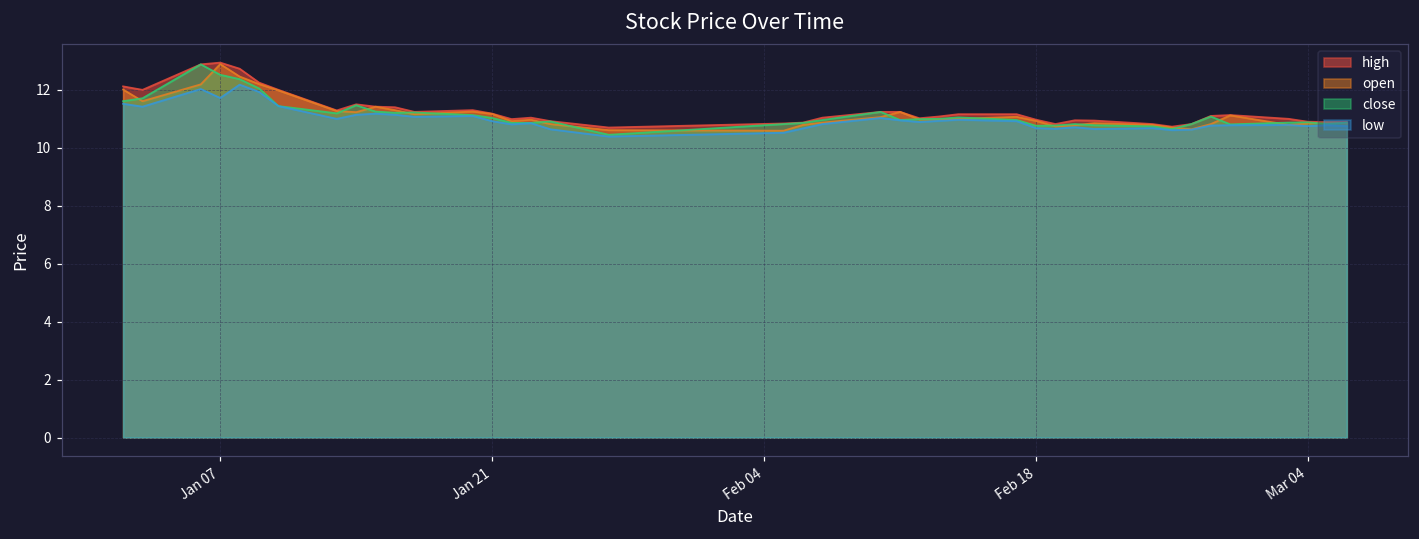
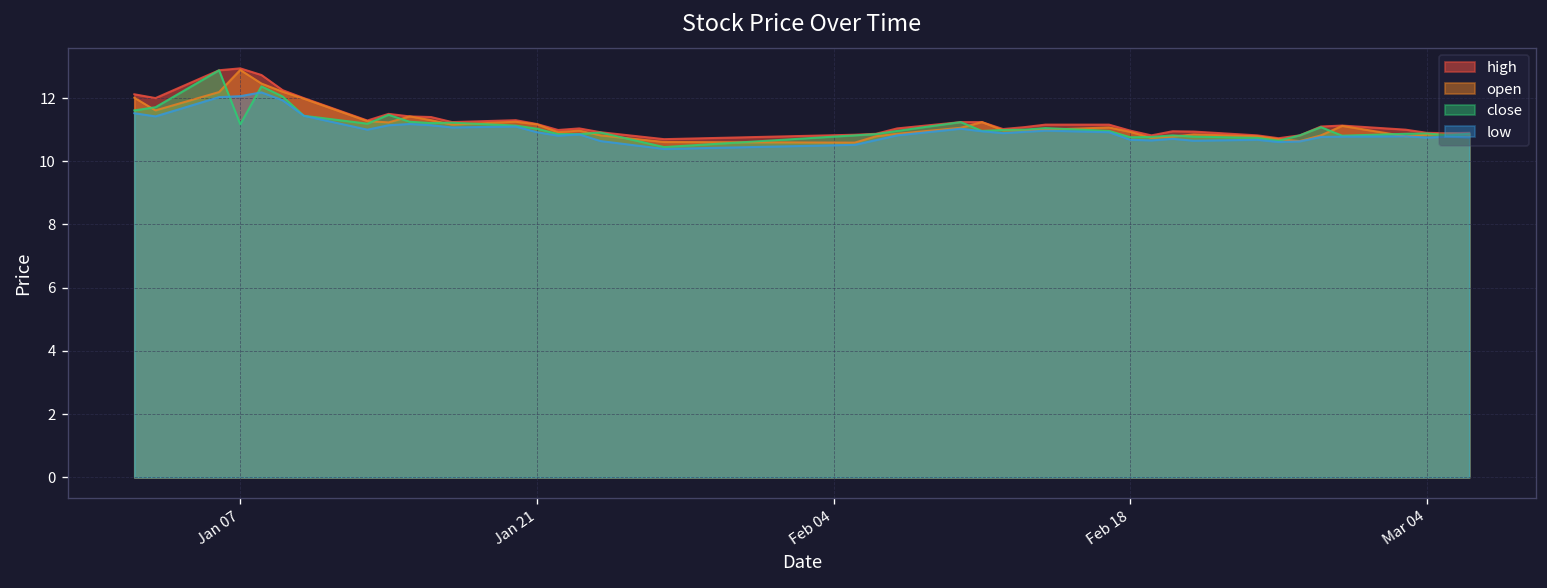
close, Jan 07: 12.5 -> 11.2
low, Jan 07: 11.7 -> 12.1
